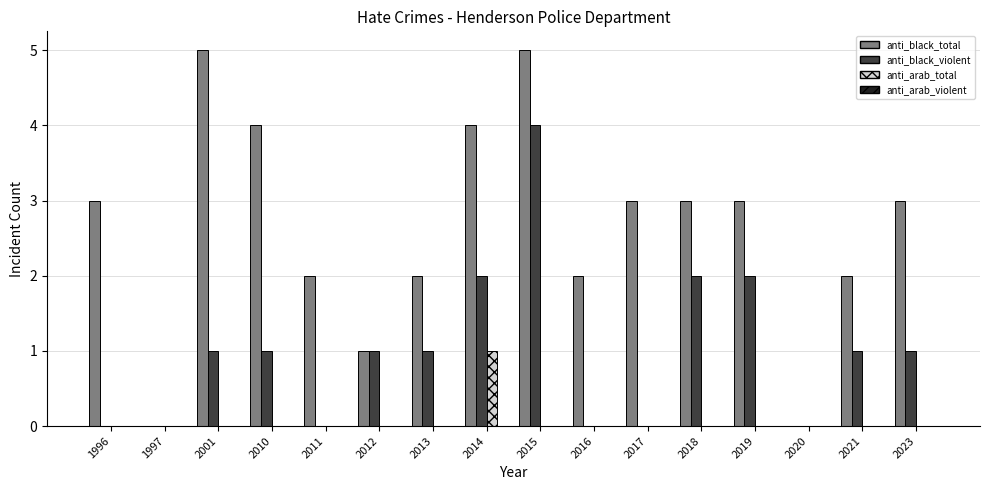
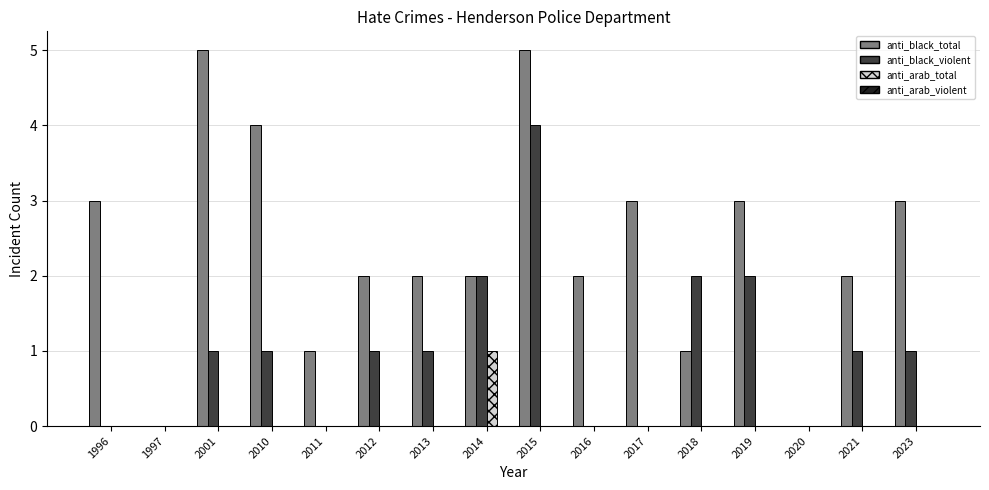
anti_black_total, 2011: 2 -> 1
anti_black_total, 2012: 1 -> 2
anti_black_total, 2014: 4 -> 2
anti_black_total, 2018: 3 -> 1
